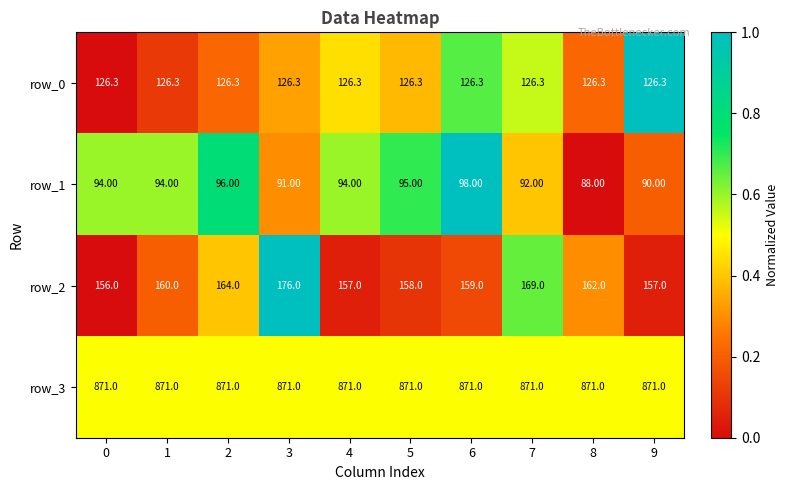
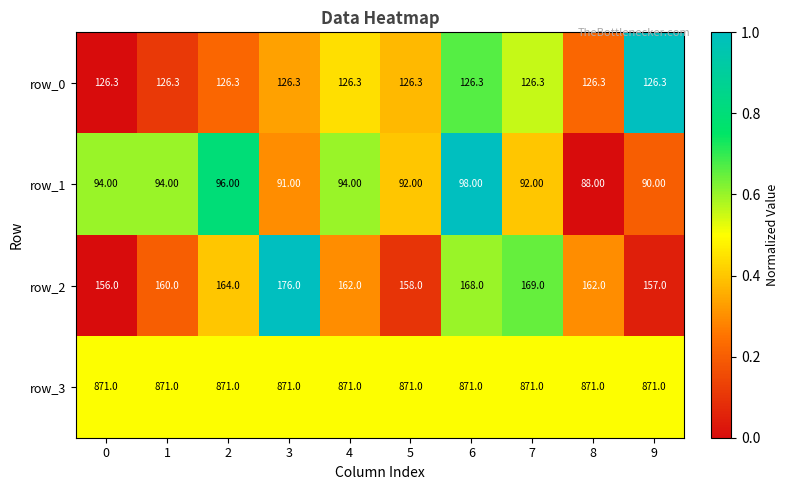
row_1, 5: 95.00 -> 92.00
row_2, 4: 157.0 -> 162.0
row_2, 6: 159.0 -> 168.0
